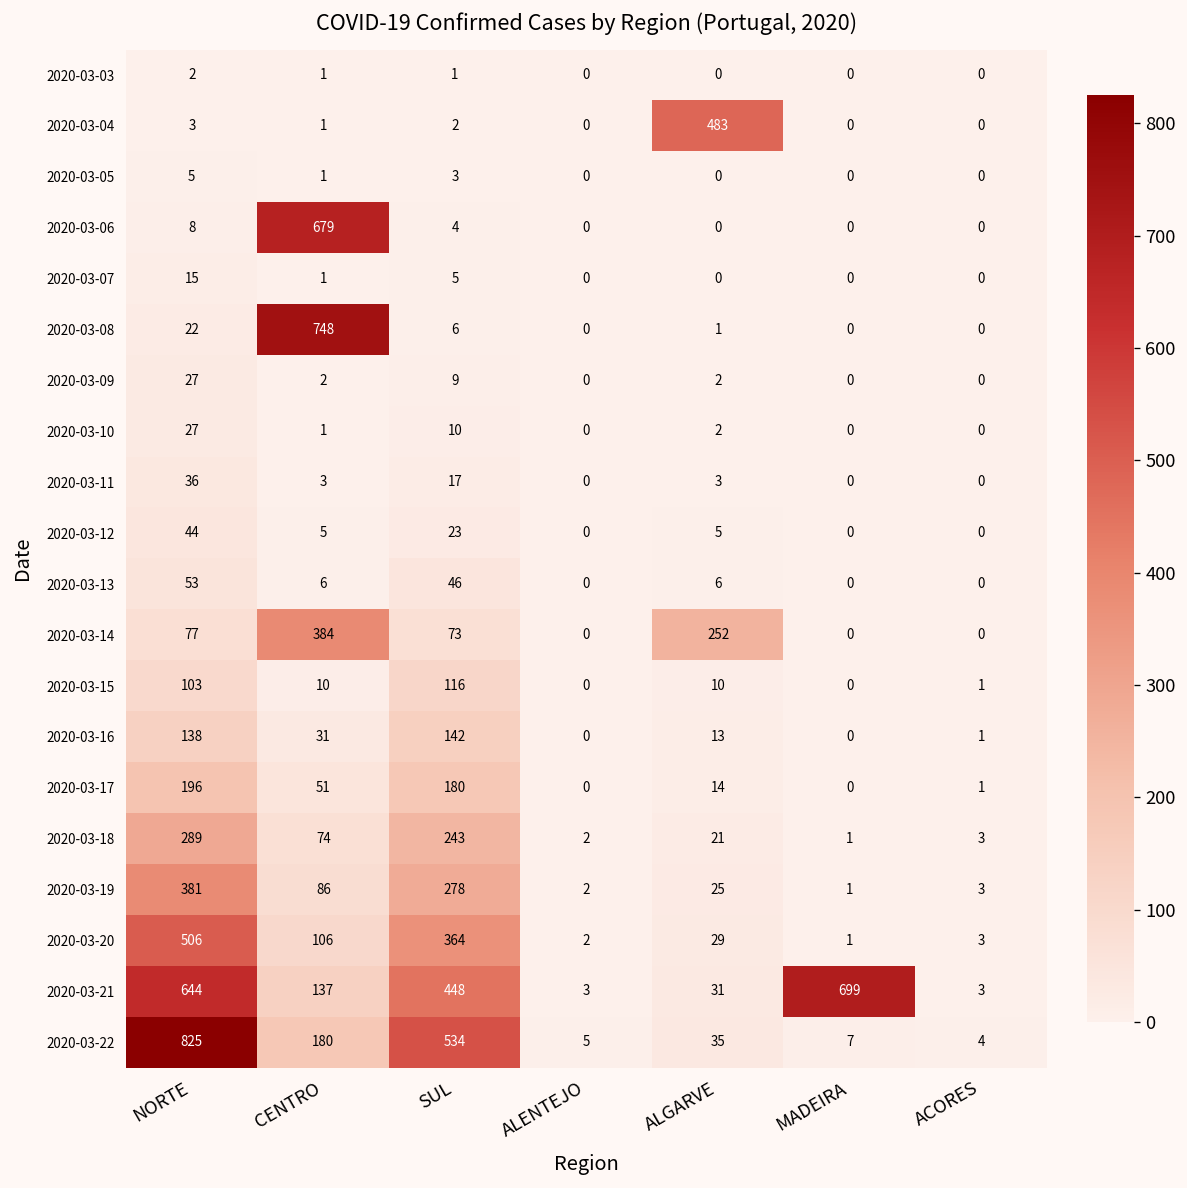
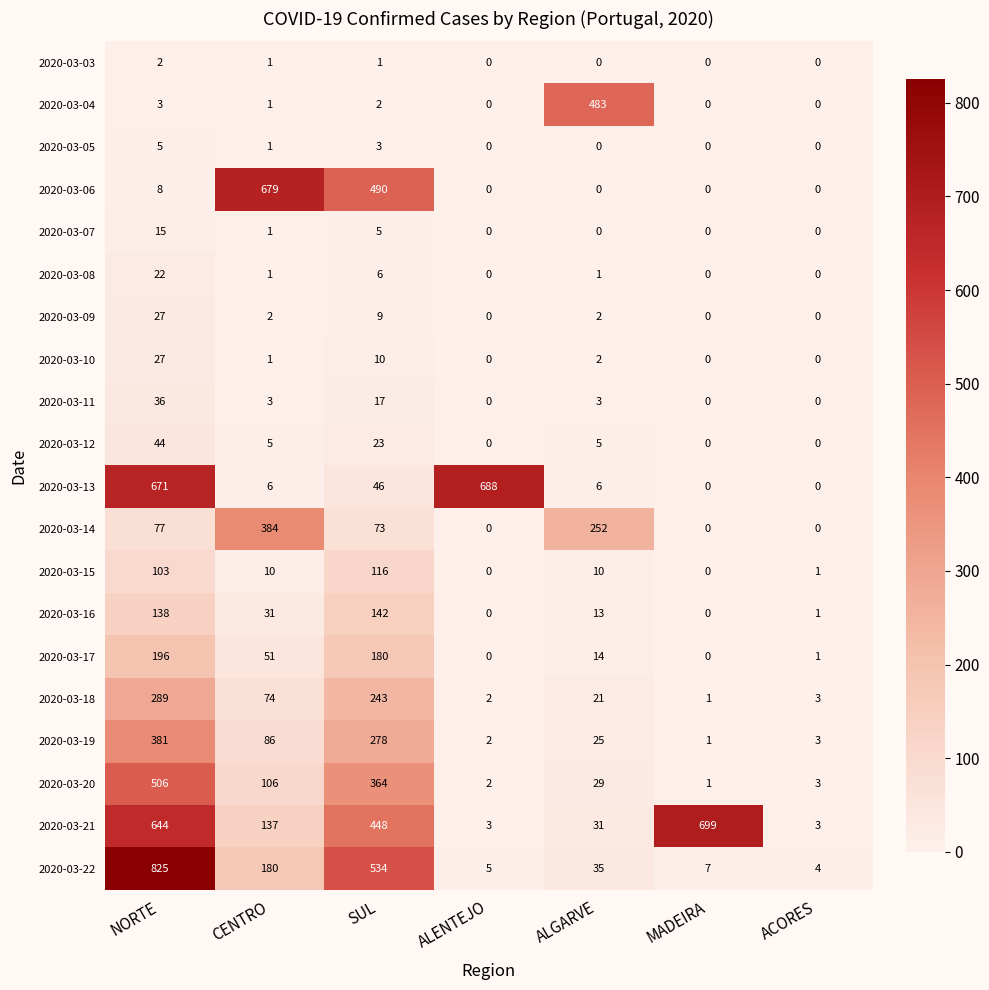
2020-03-06, SUL: 4 -> 490
2020-03-08, CENTRO: 748 -> 1
2020-03-13, NORTE: 53 -> 671
2020-03-13, ALENTEJO: 0 -> 688
